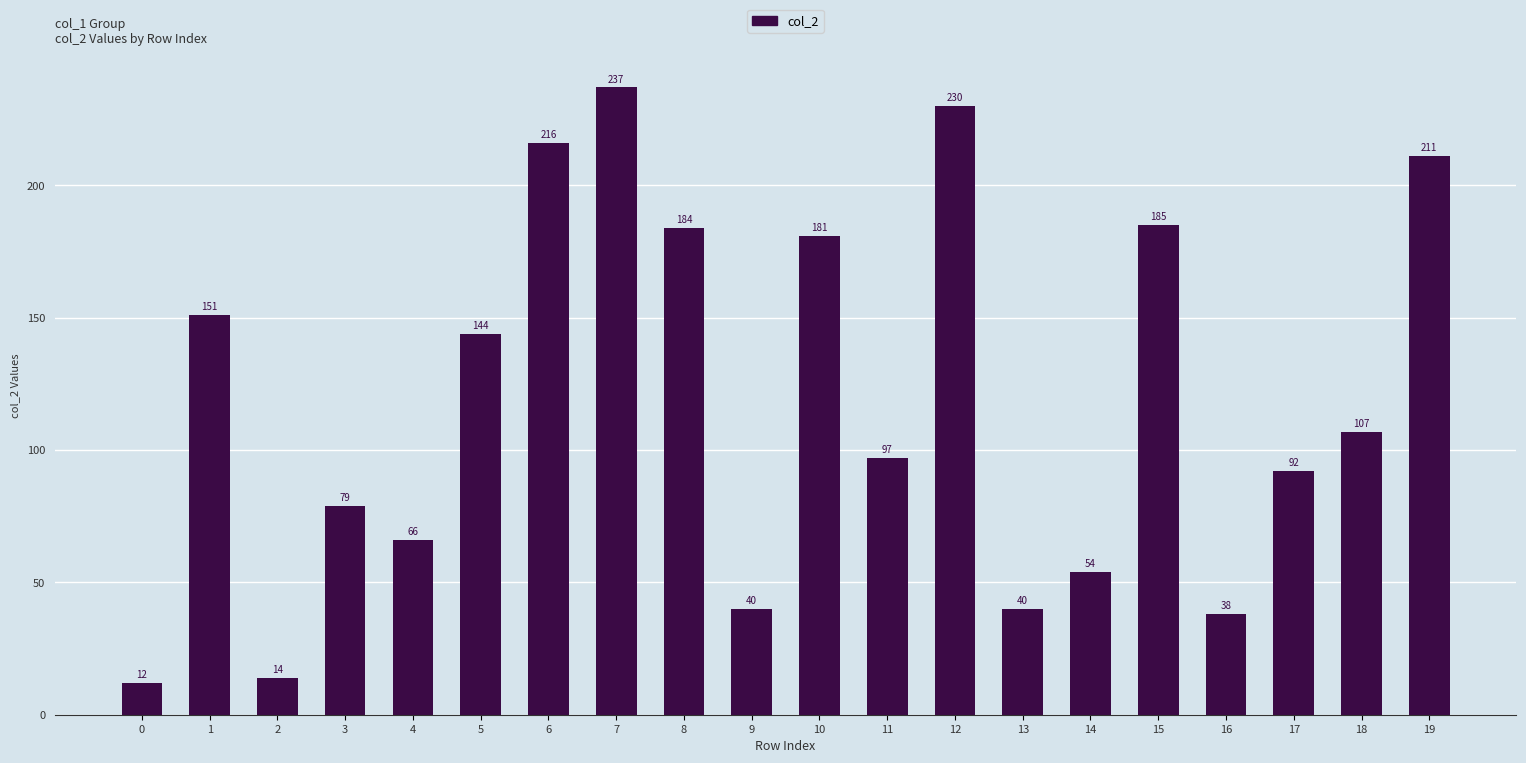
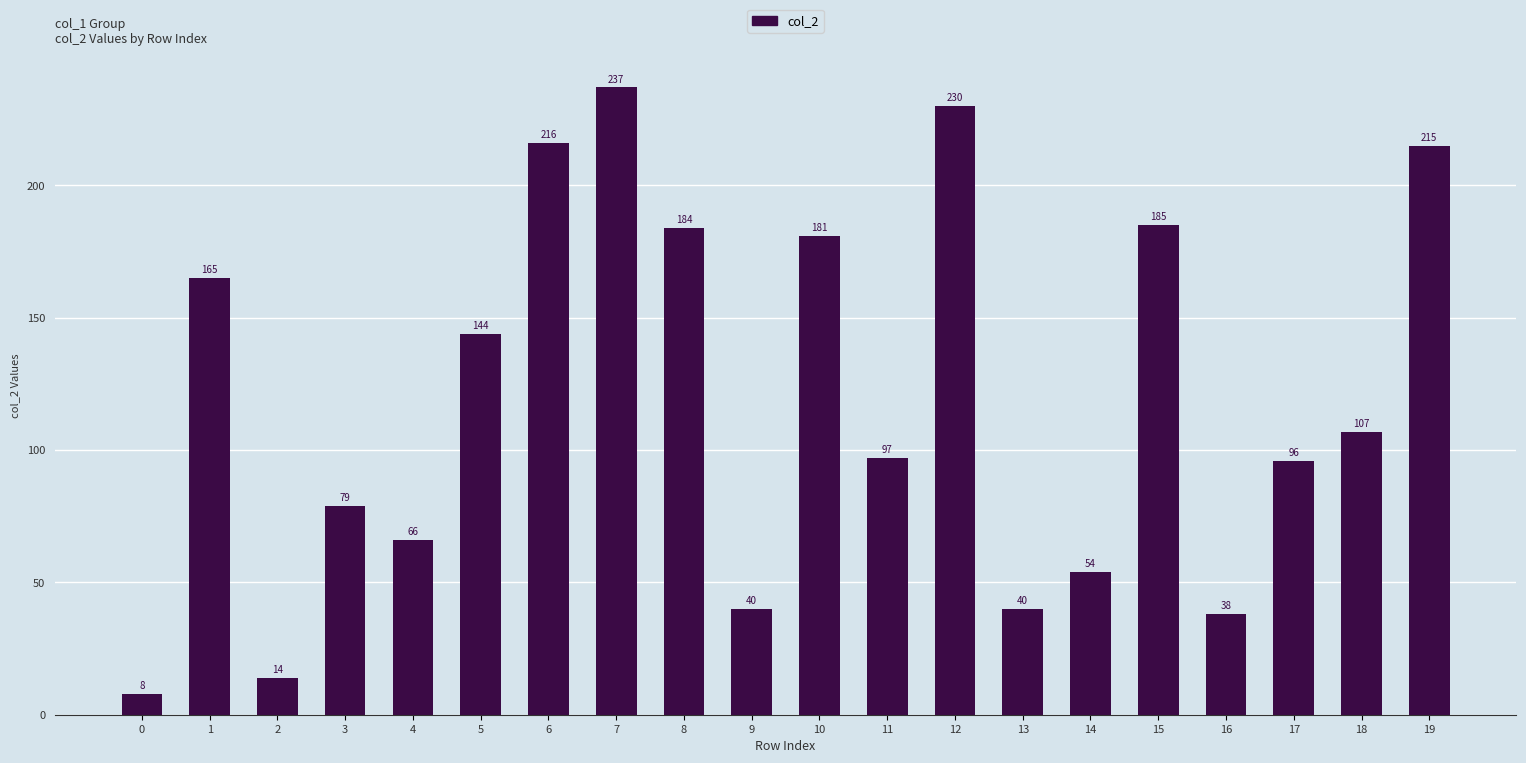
0: 12 -> 8
1: 151 -> 165
17: 92 -> 96
19: 211 -> 215
